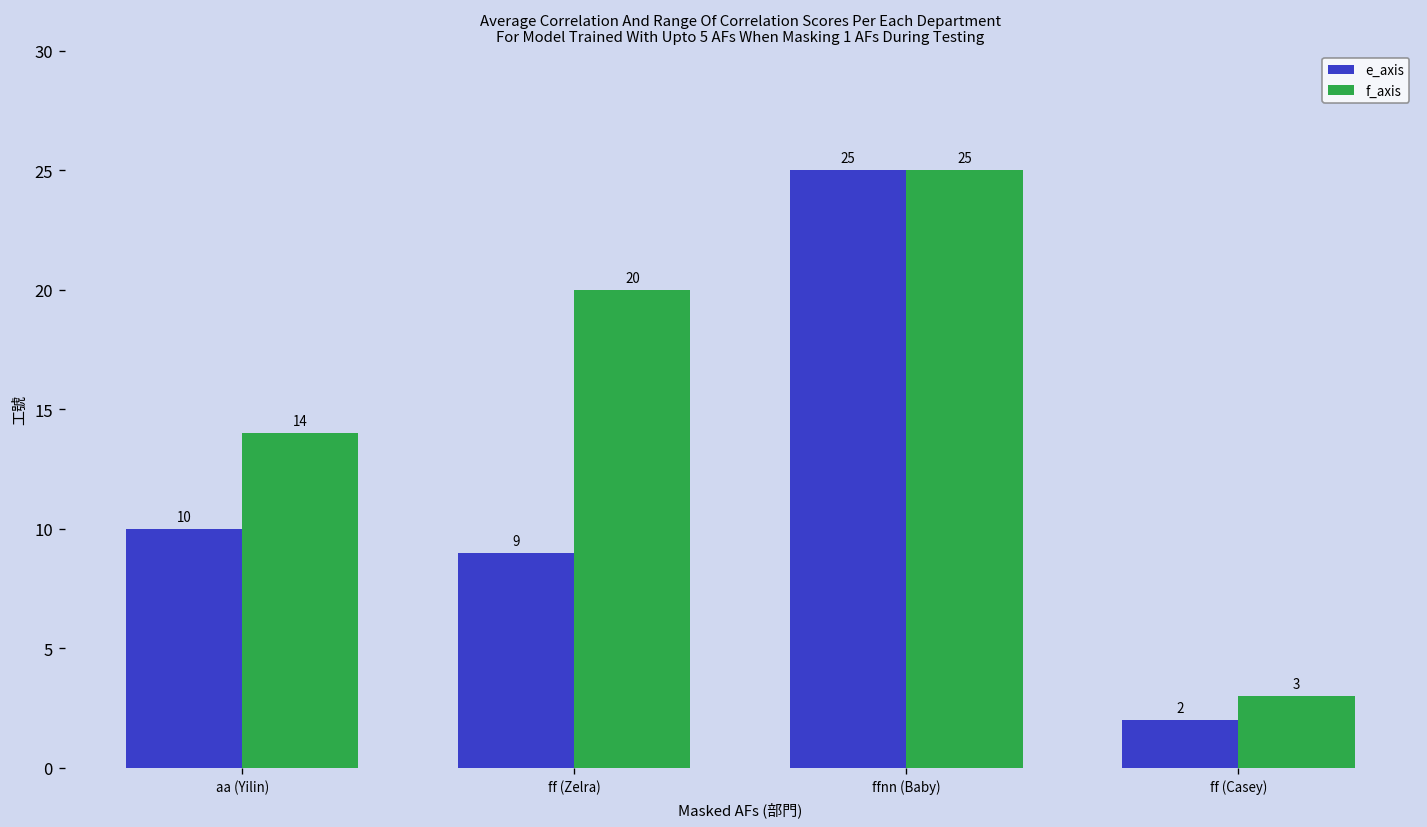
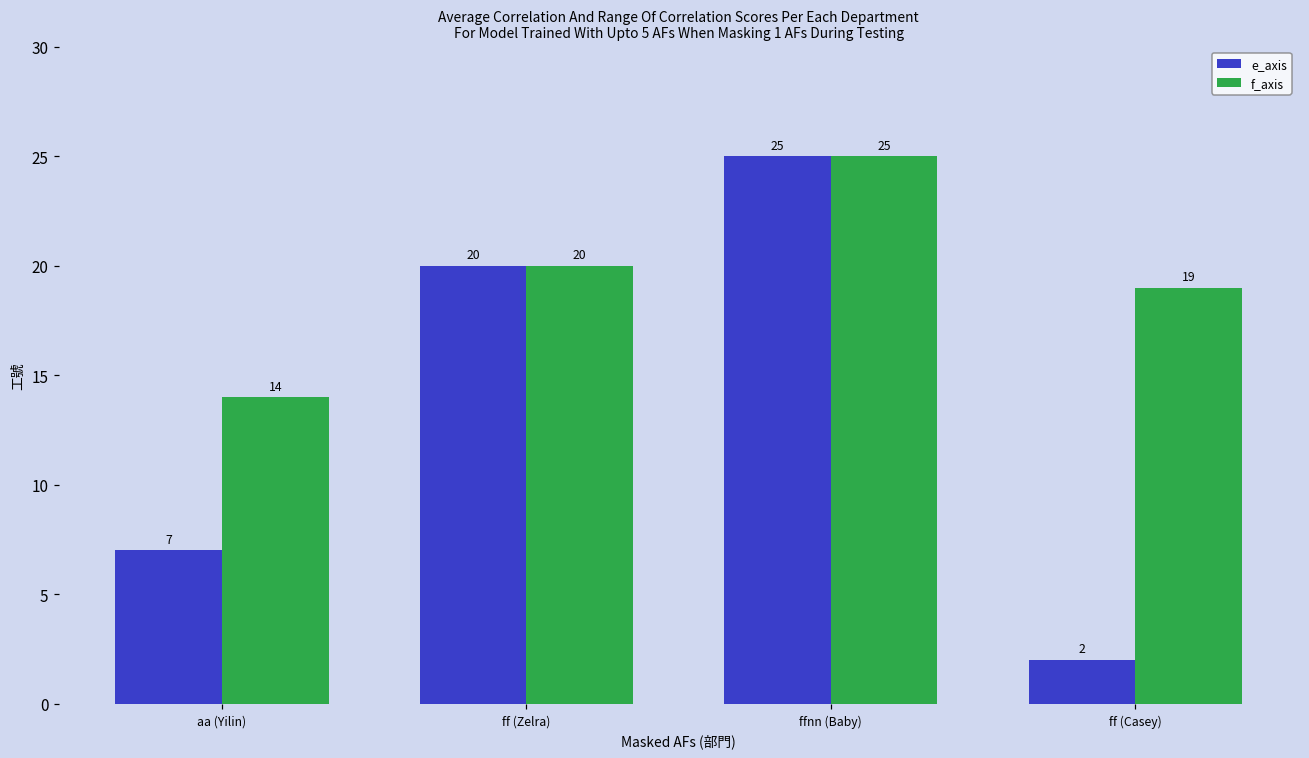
e_axis, aa (Yilin): 10 -> 7
e_axis, ff (Zelra): 9 -> 20
f_axis, ff (Casey): 3 -> 19
